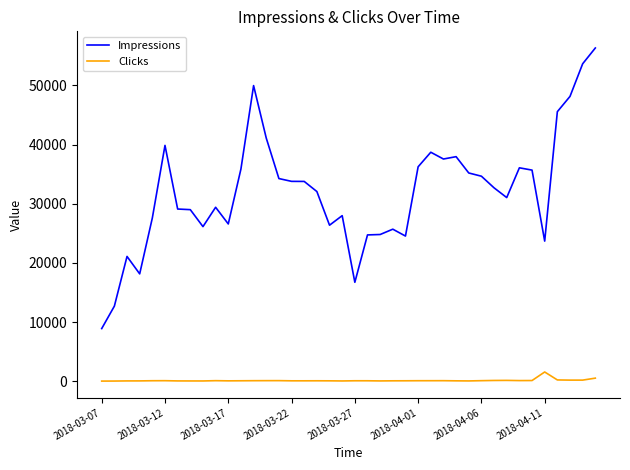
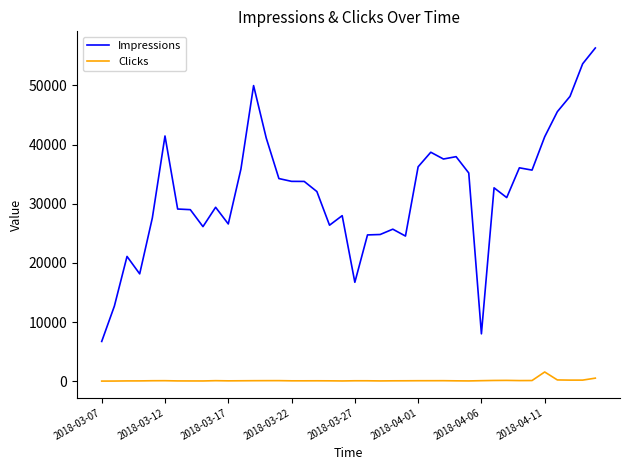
Impressions, 2018-03-07: 9000 -> 7000
Impressions, 2018-03-12: 40000 -> 41000
Impressions, 2018-04-06: 35000 -> 8000
Impressions, 2018-04-11: 24000 -> 41000
